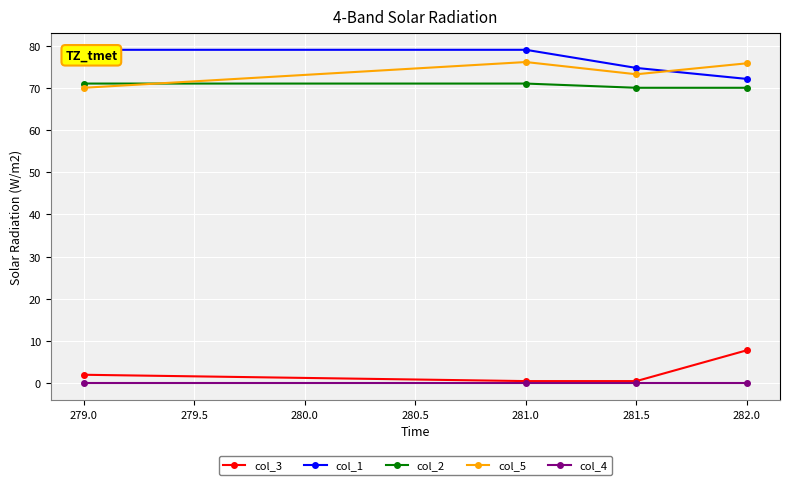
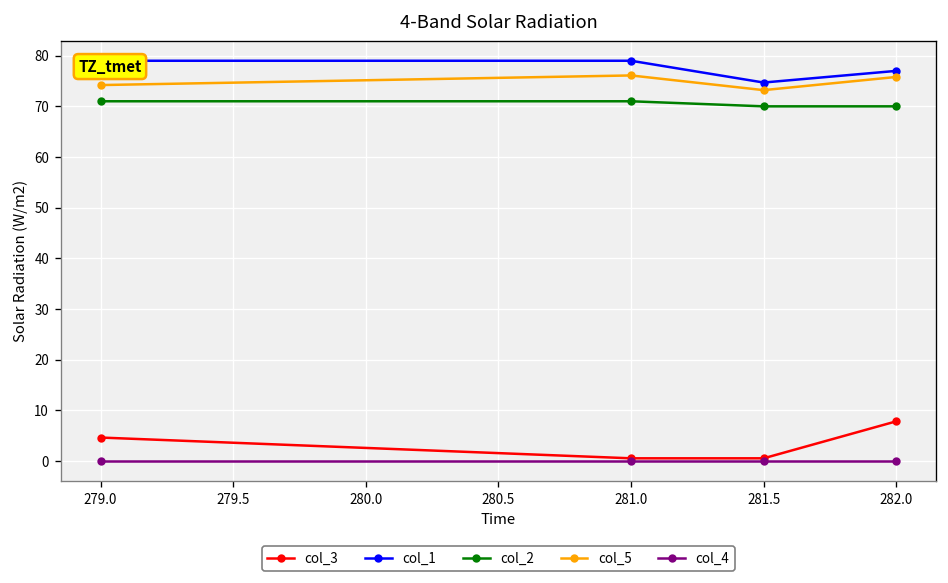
col_3, 279.0: 2 -> 5
col_5, 279.0: 70 -> 74
col_1, 282.0: 72 -> 77
